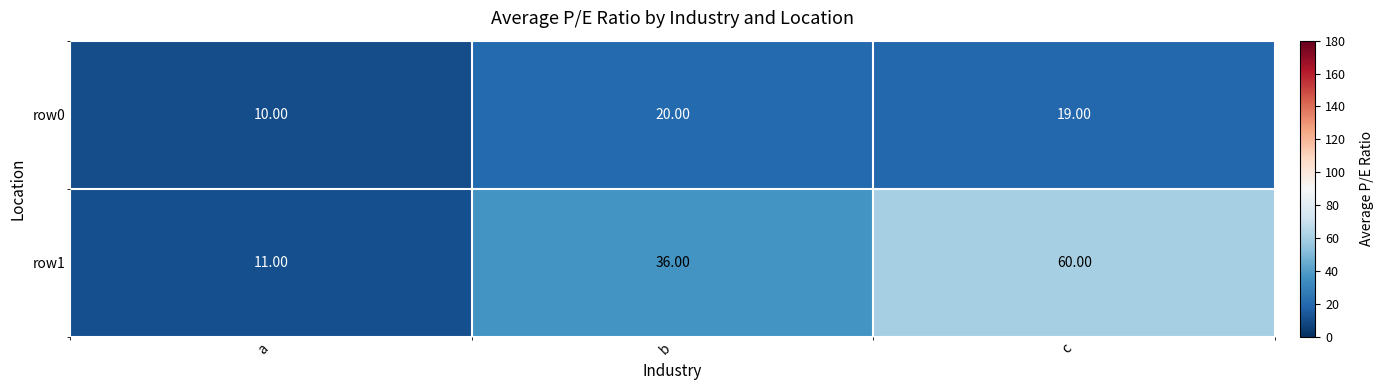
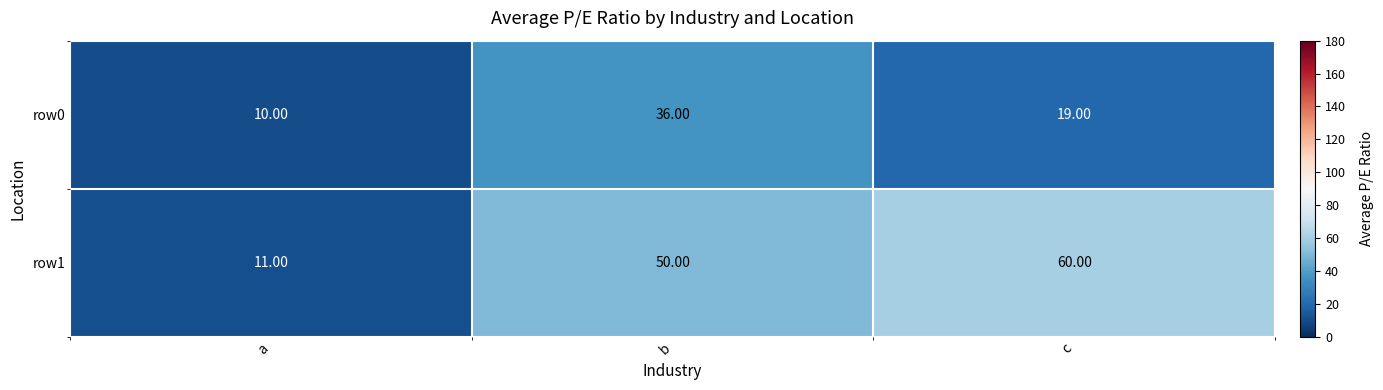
row0, b: 20.00 -> 36.00
row1, b: 36.00 -> 50.00
